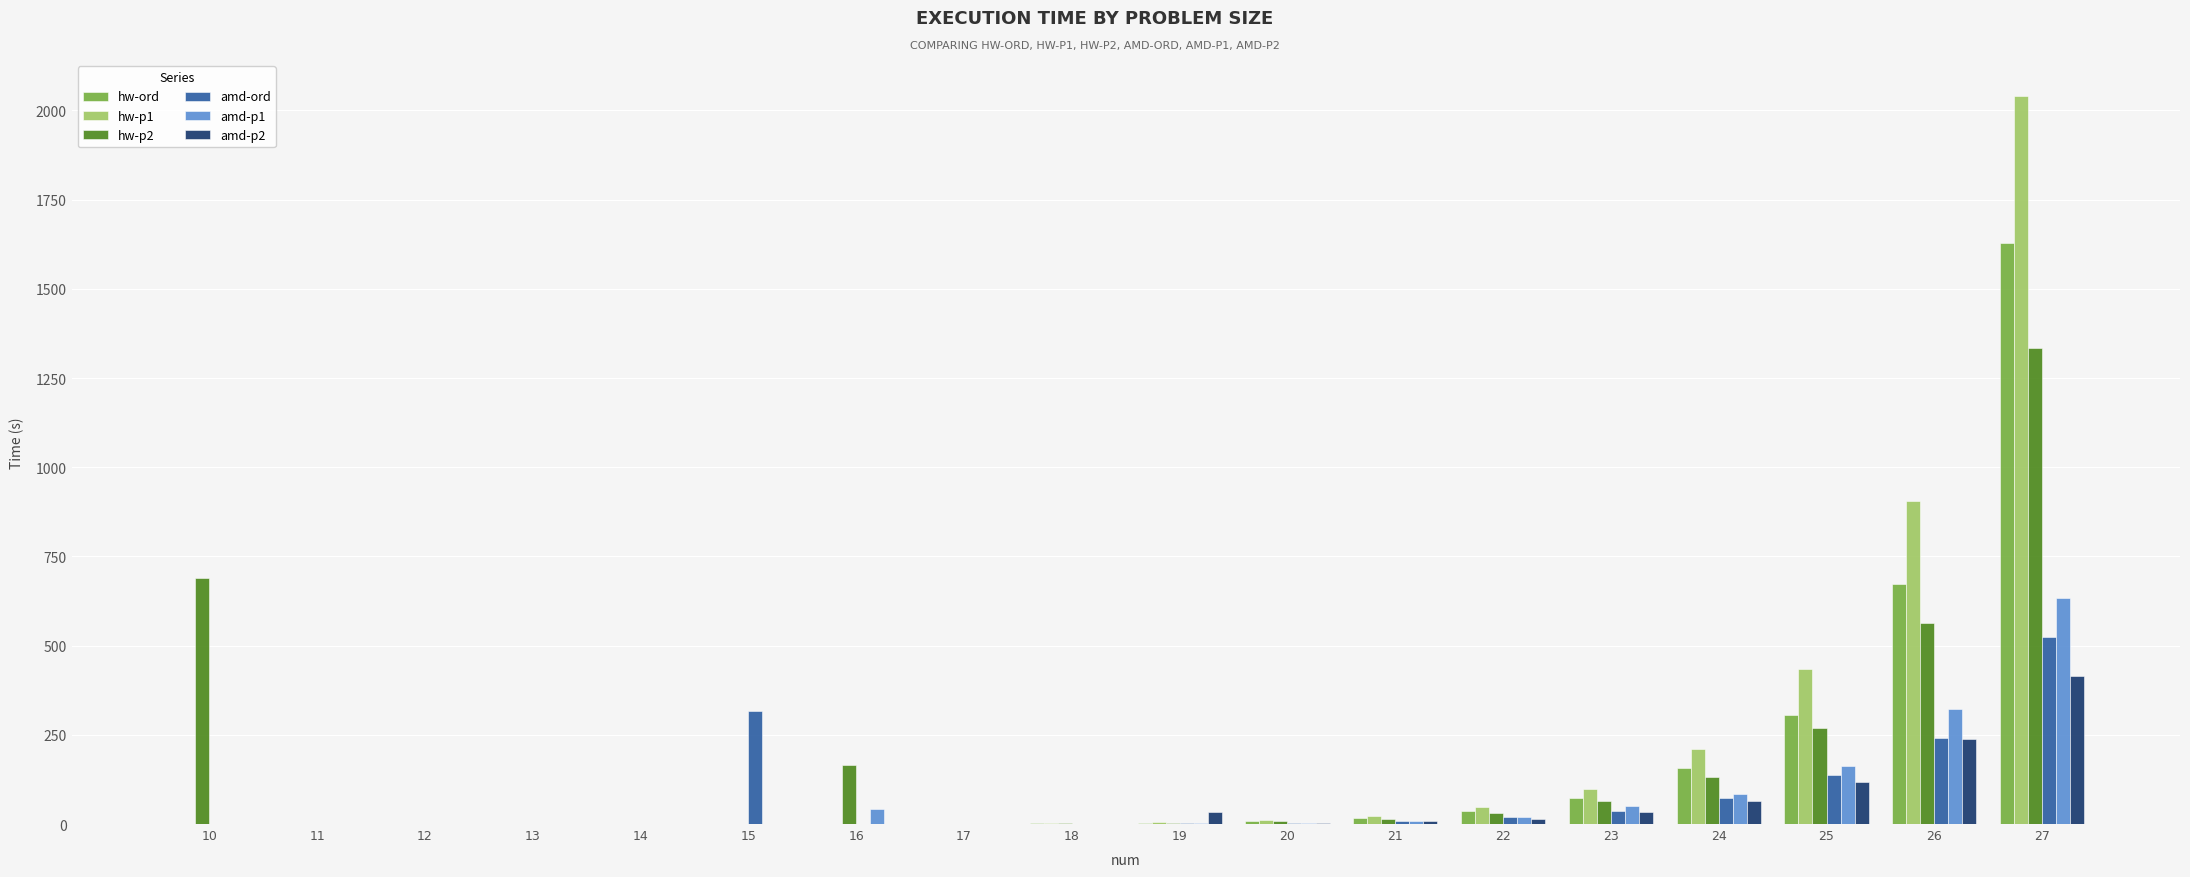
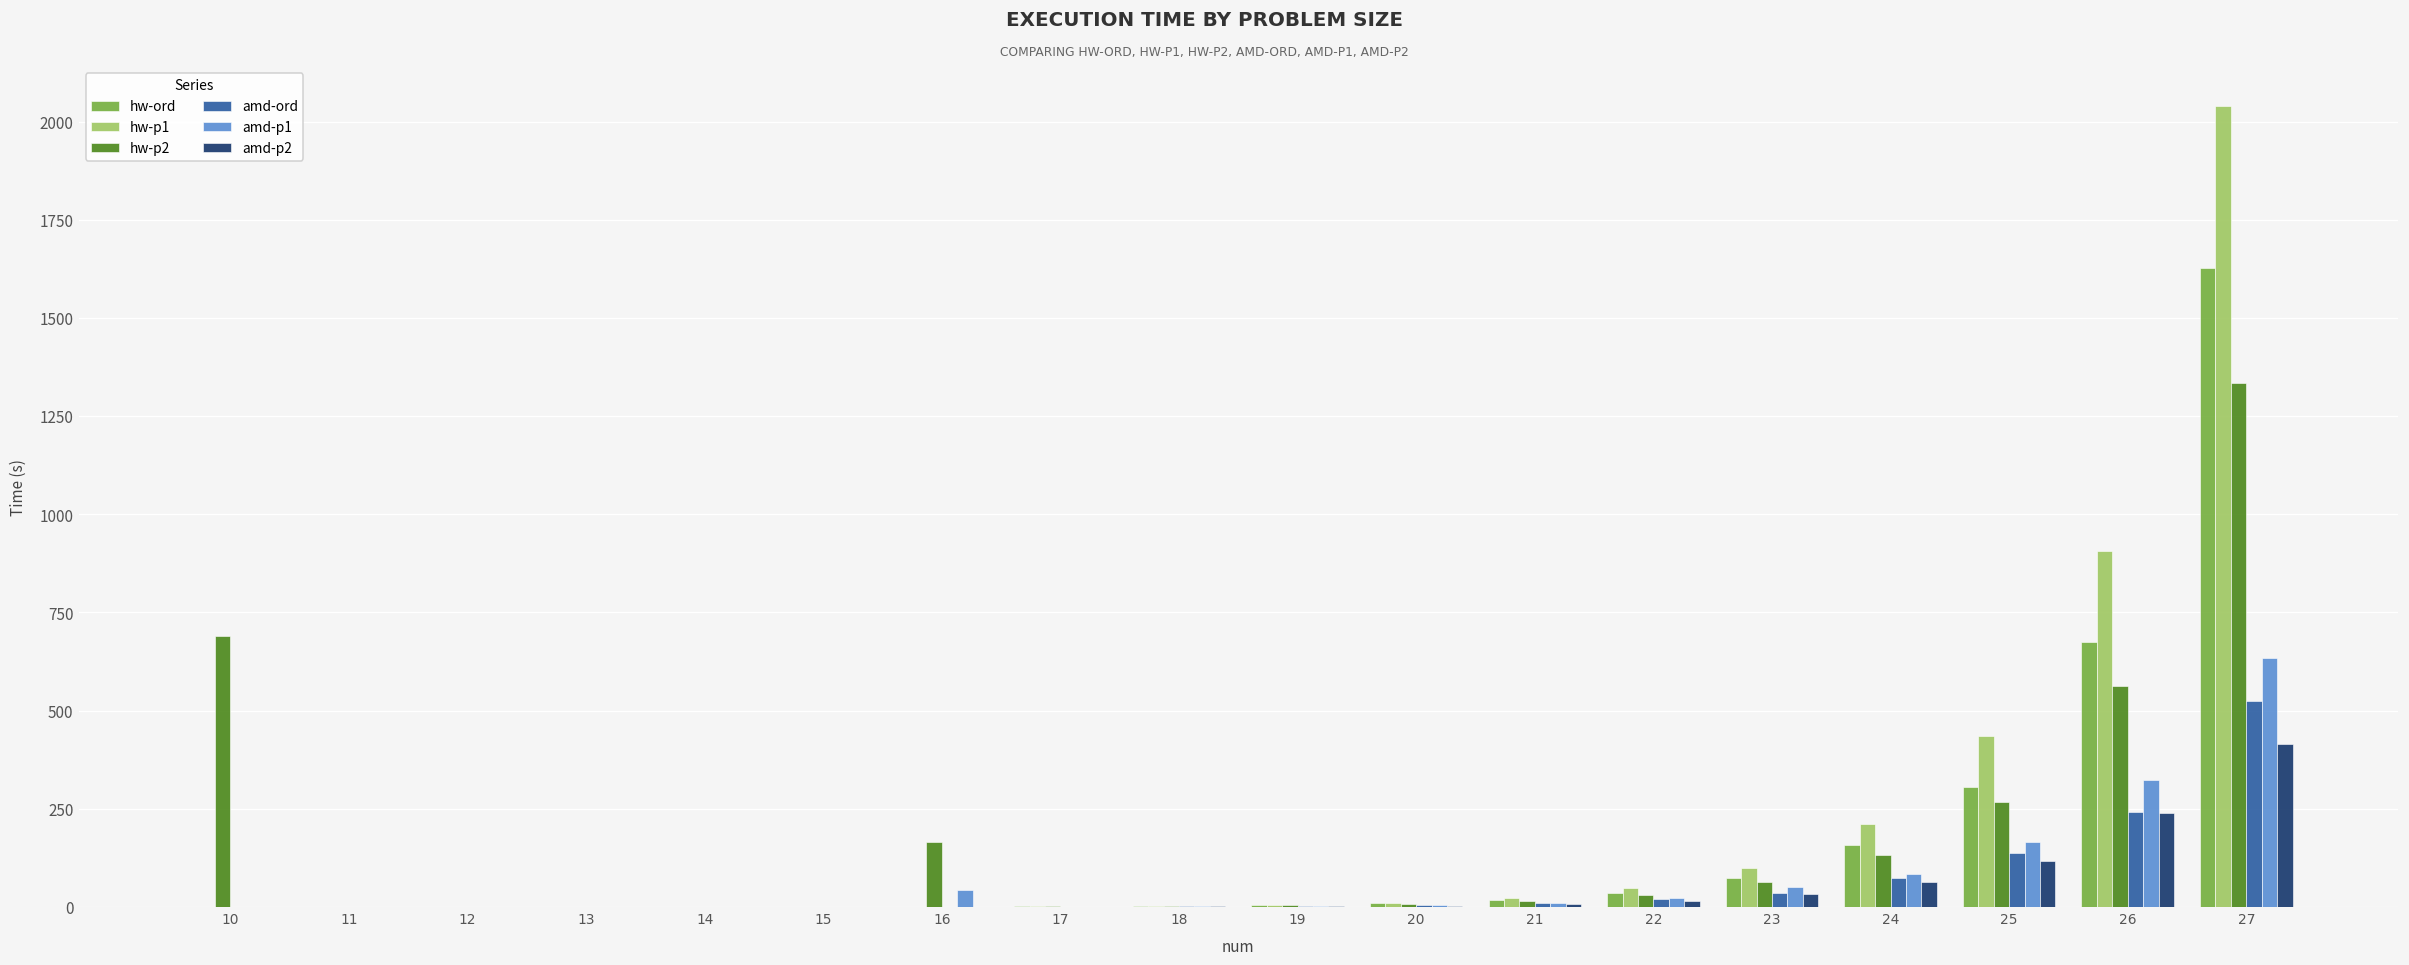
amd-ord, 15: 320 -> 0
amd-p2, 19: 30 -> 0
